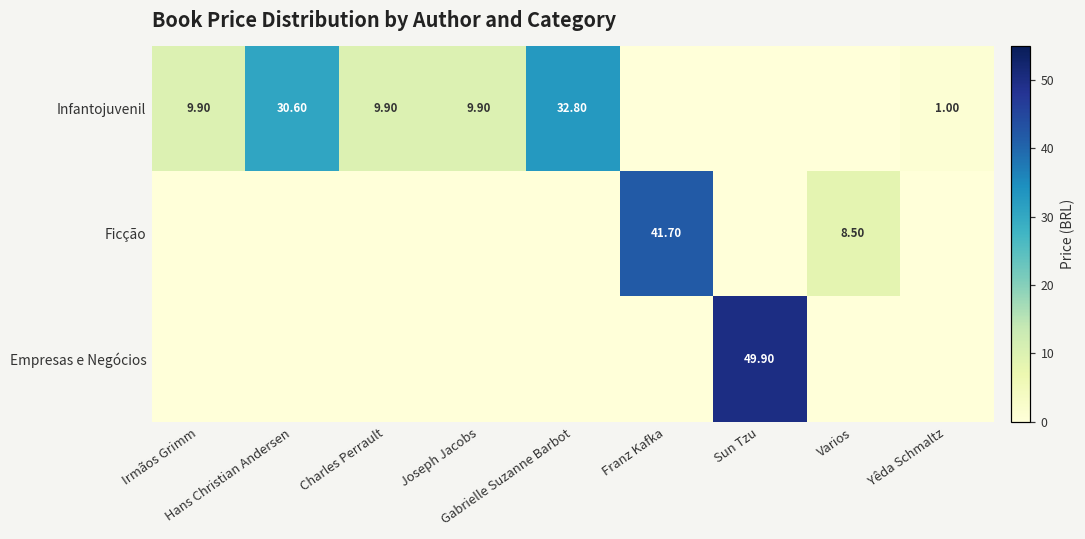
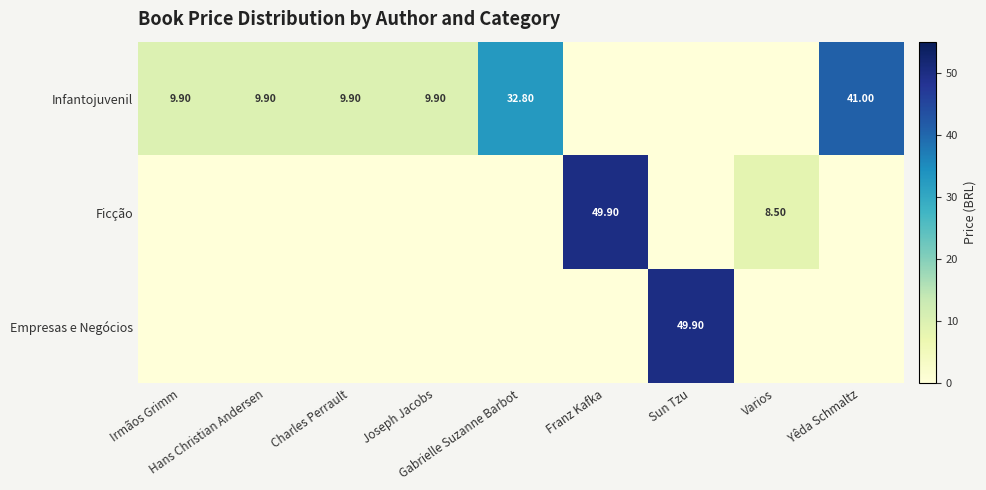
Infantojuvenil, Hans Christian Andersen: 30.60 -> 9.90
Infantojuvenil, Yêda Schmaltz: 1.00 -> 41.00
Ficção, Franz Kafka: 41.70 -> 49.90
